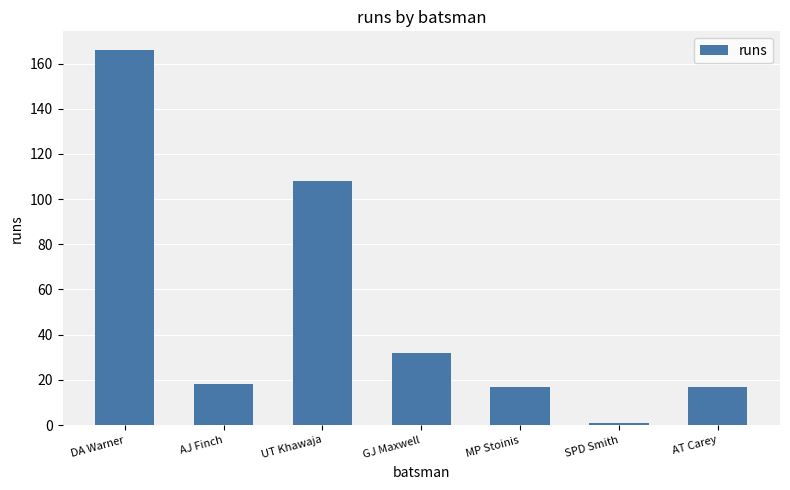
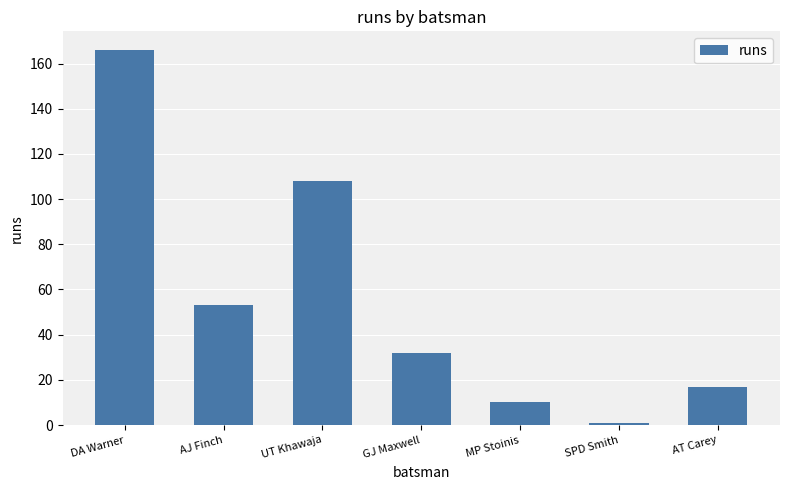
AJ Finch: 18 -> 53
MP Stoinis: 17 -> 10
